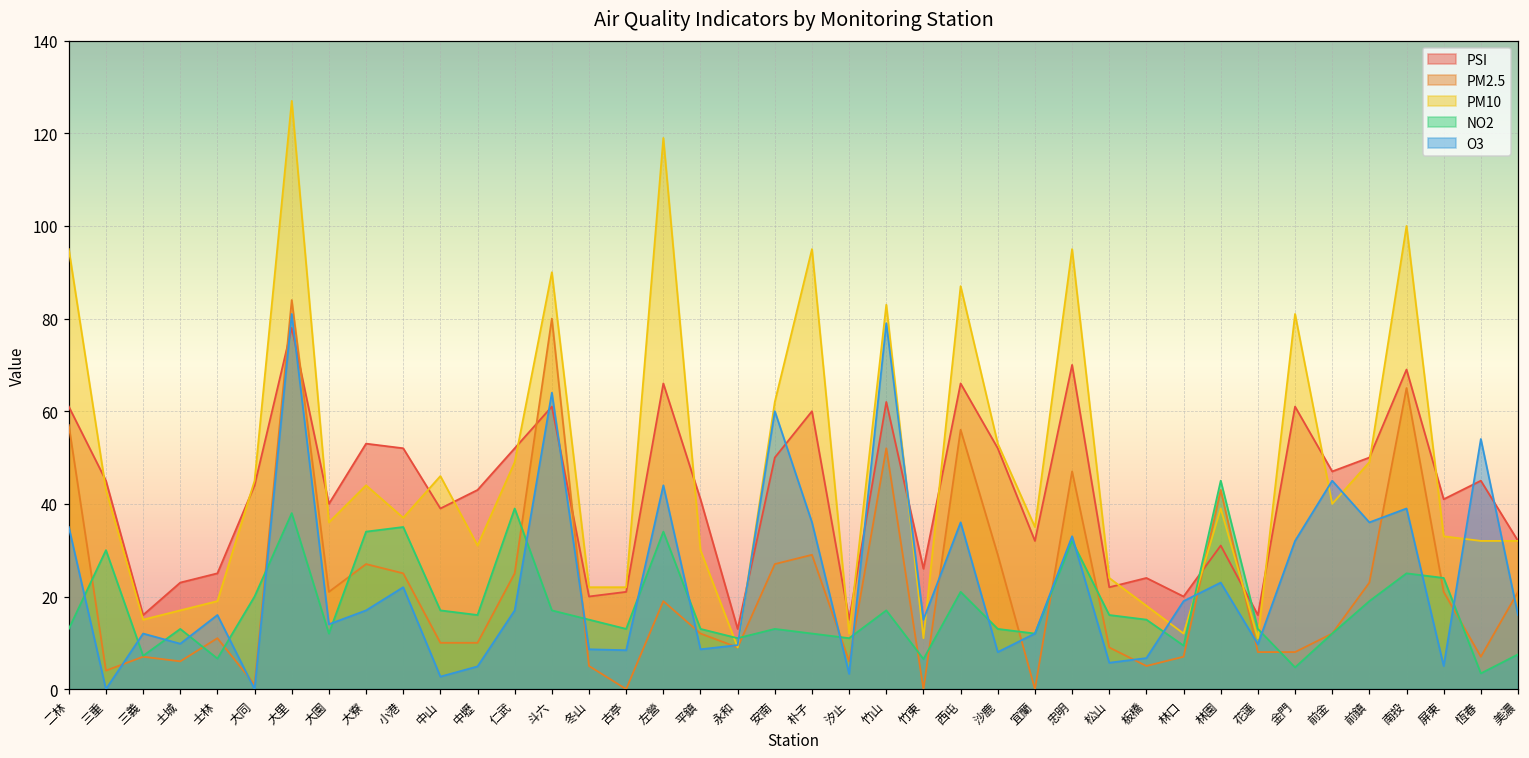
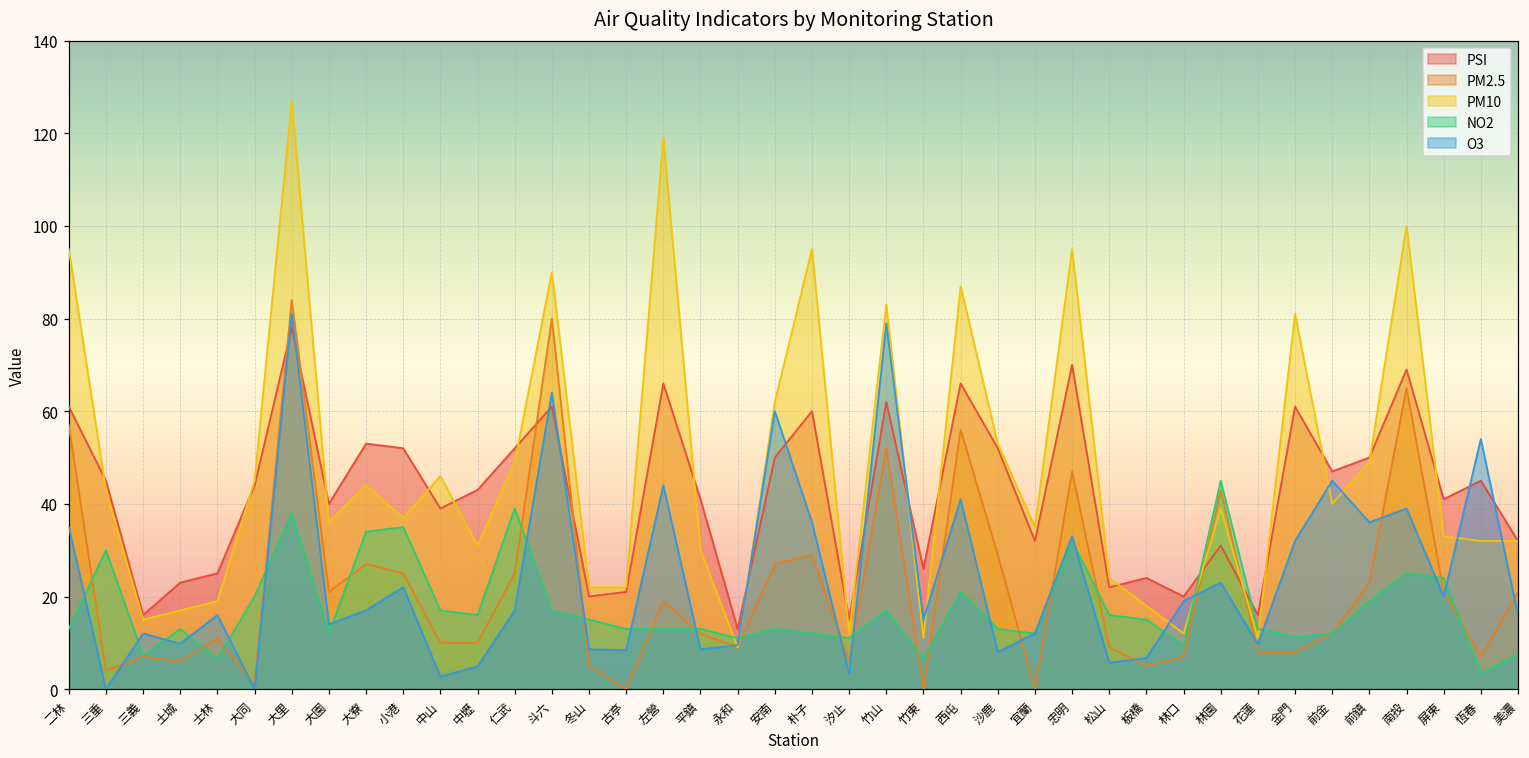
NO2, 左營: 34 -> 13
O3, 西屯: 36 -> 41
NO2, 金門: 5 -> 11
O3, 屏東: 5 -> 20
